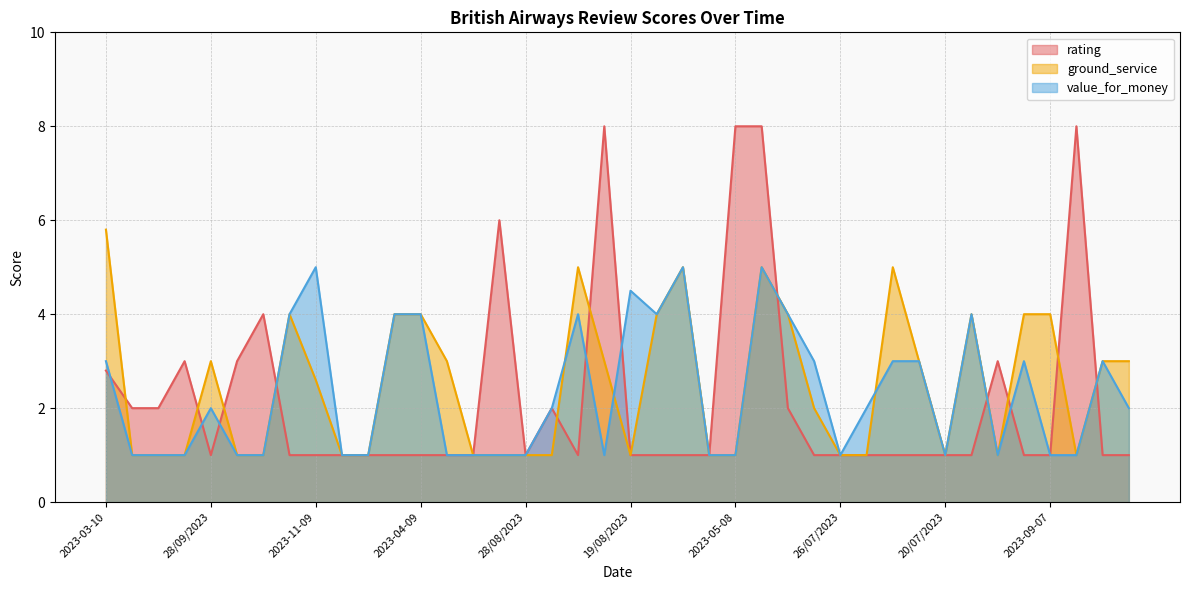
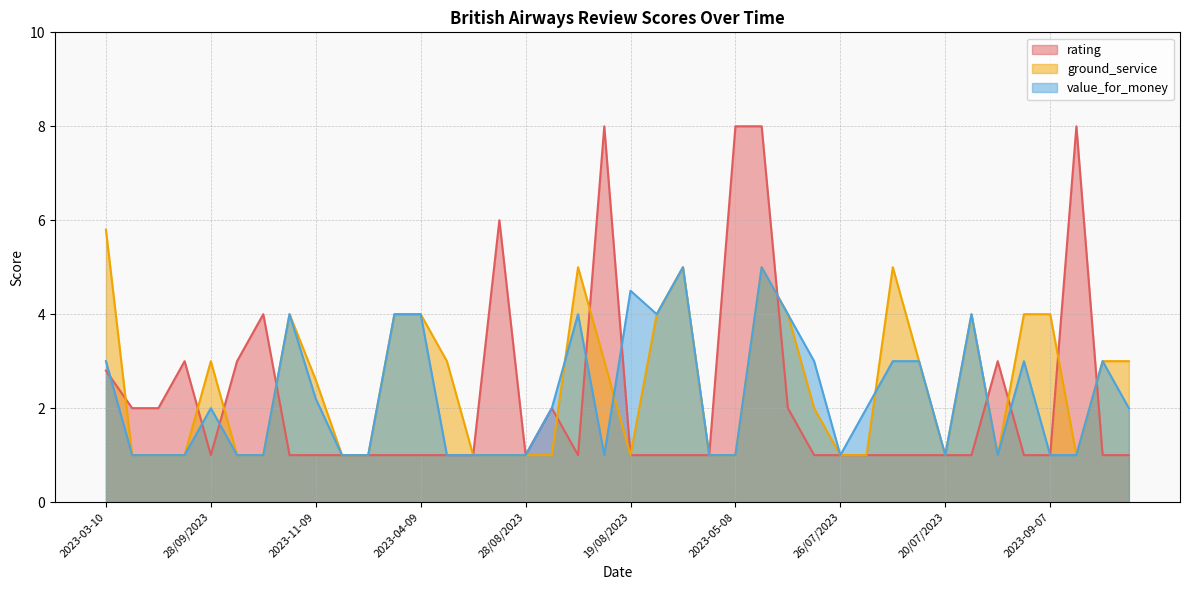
value_for_money, 2023-11-09: 5.0 -> 2.2
